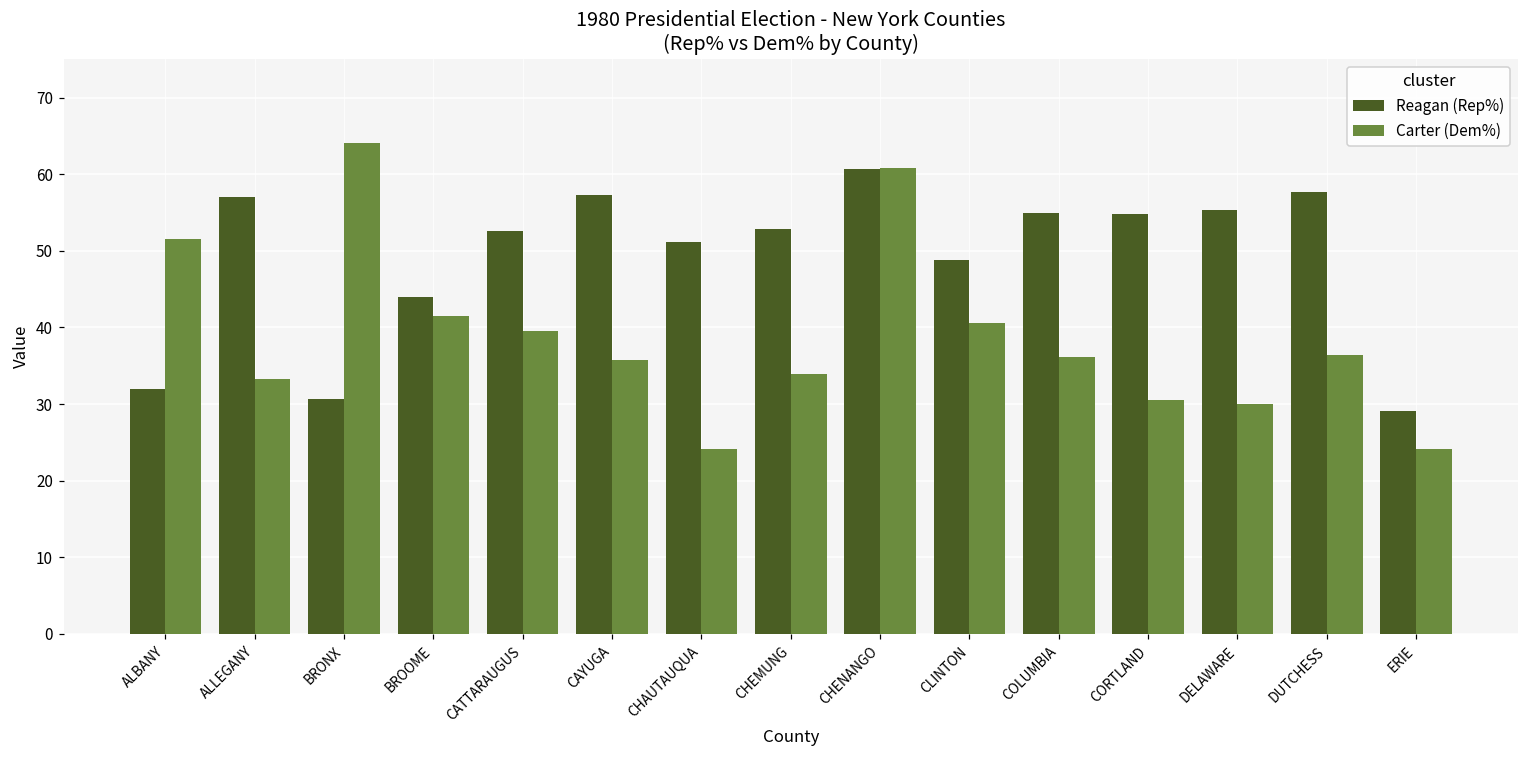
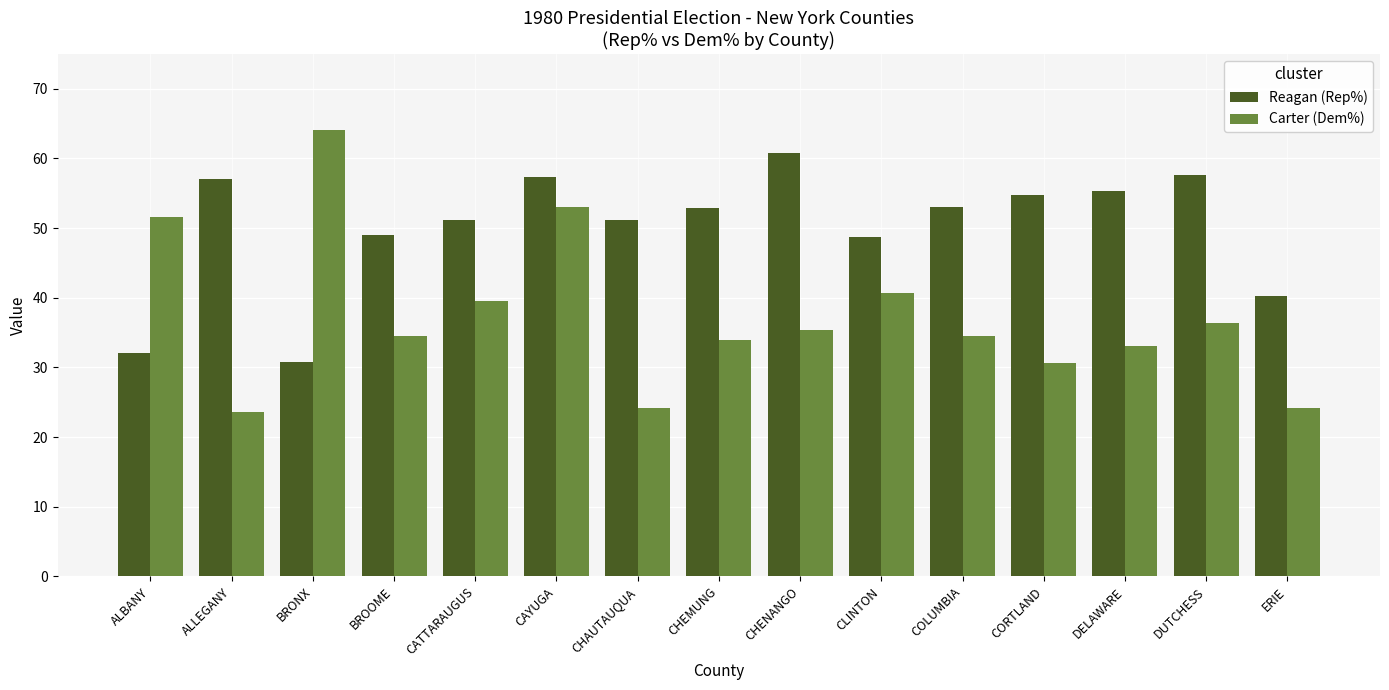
Carter (Dem%), ALLEGANY: 33 -> 24
Reagan (Rep%), BROOME: 44 -> 49
Carter (Dem%), BROOME: 41 -> 35
Reagan (Rep%), CATTARAUGUS: 53 -> 51
Carter (Dem%), CAYUGA: 36 -> 53
Carter (Dem%), CHENANGO: 61 -> 35
Reagan (Rep%), COLUMBIA: 55 -> 53
Carter (Dem%), COLUMBIA: 36 -> 34
Carter (Dem%), DELAWARE: 30 -> 33
Reagan (Rep%), ERIE: 29 -> 40
